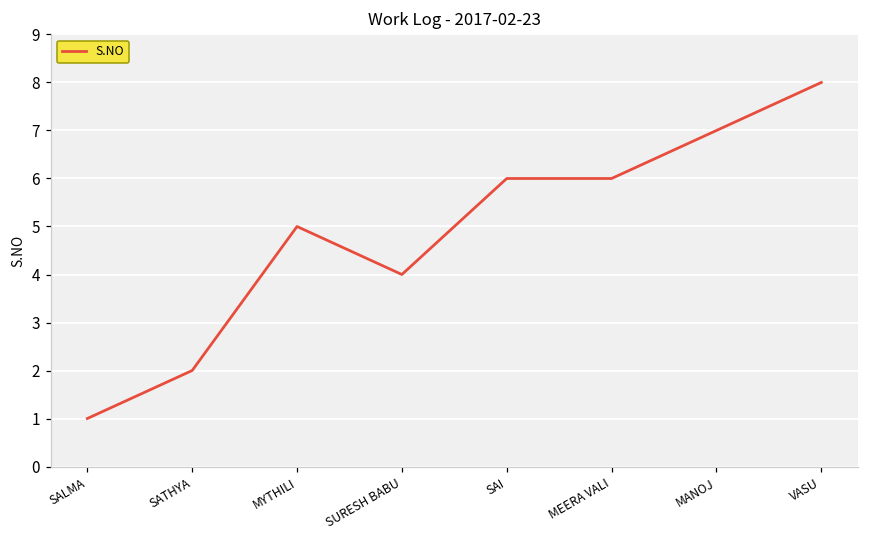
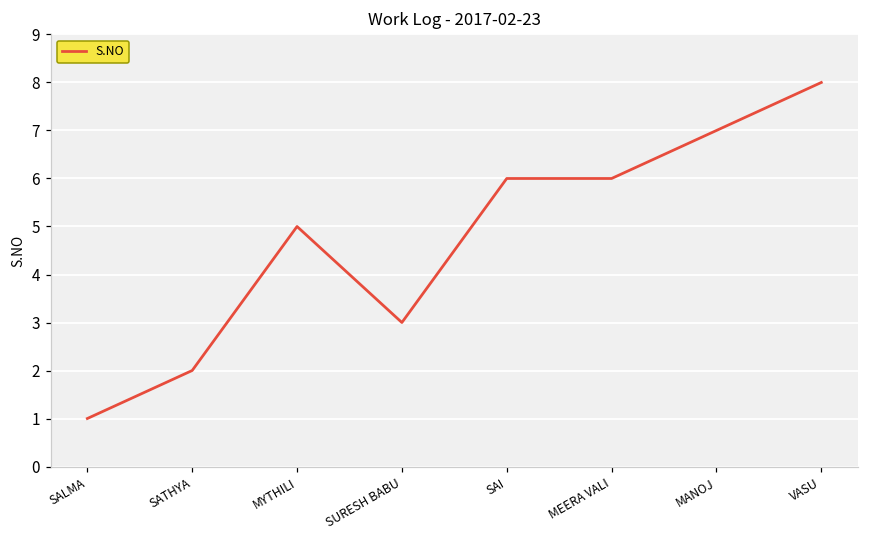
SURESH BABU: 4 -> 3
